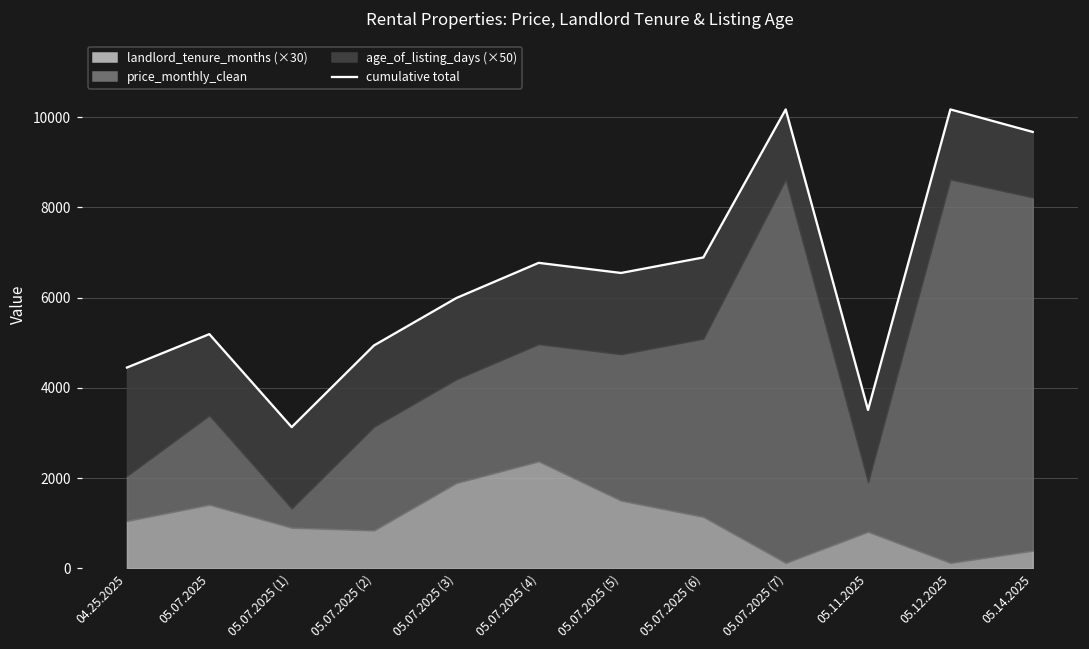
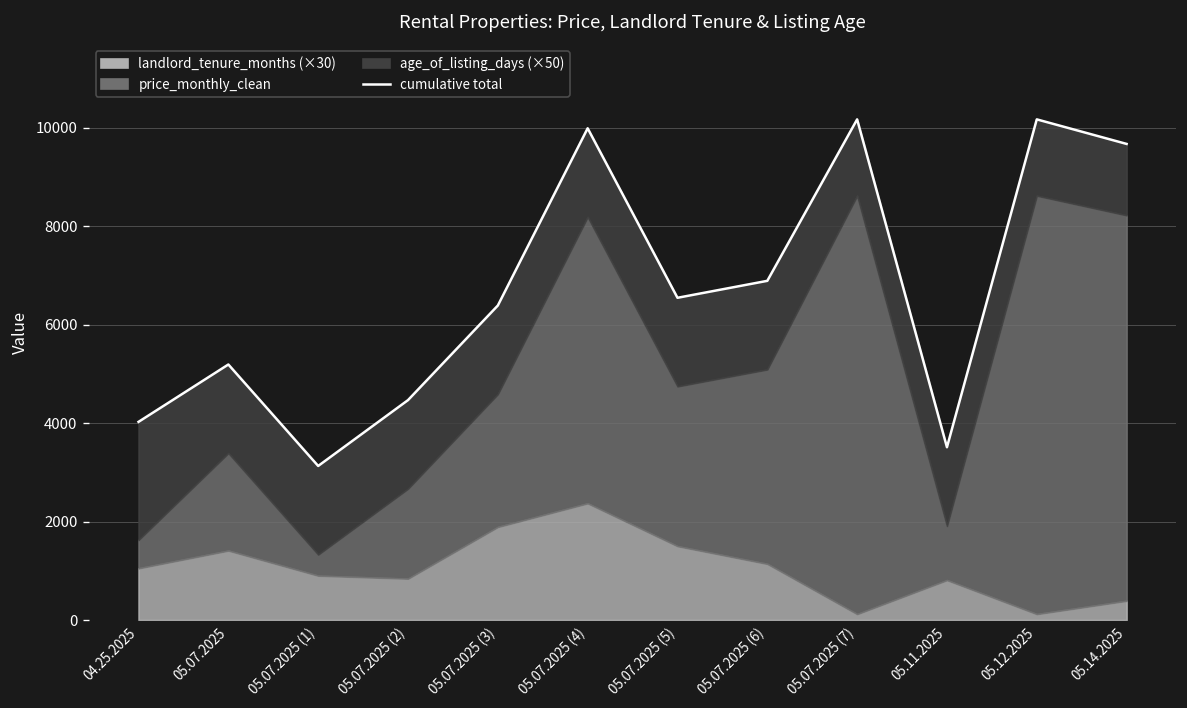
price_monthly_clean, 04.25.2025: 1000 -> 600
price_monthly_clean, 05.07.2025 (2): 2300 -> 1800
price_monthly_clean, 05.07.2025 (3): 2300 -> 2700
price_monthly_clean, 05.07.2025 (4): 2600 -> 5800
